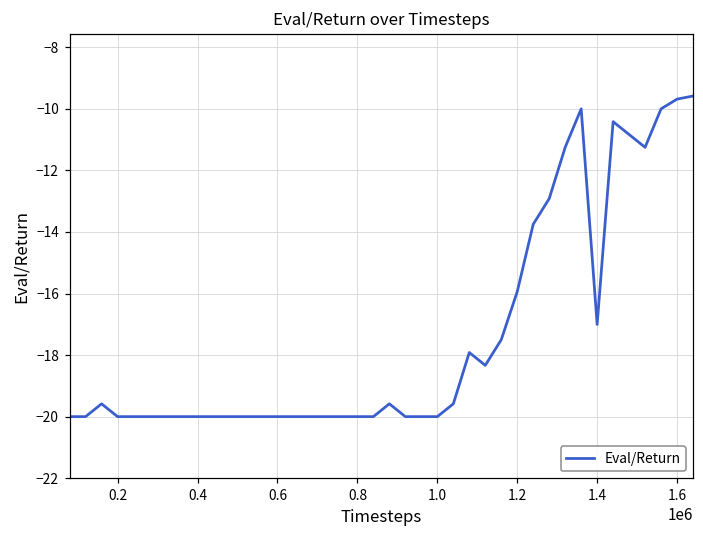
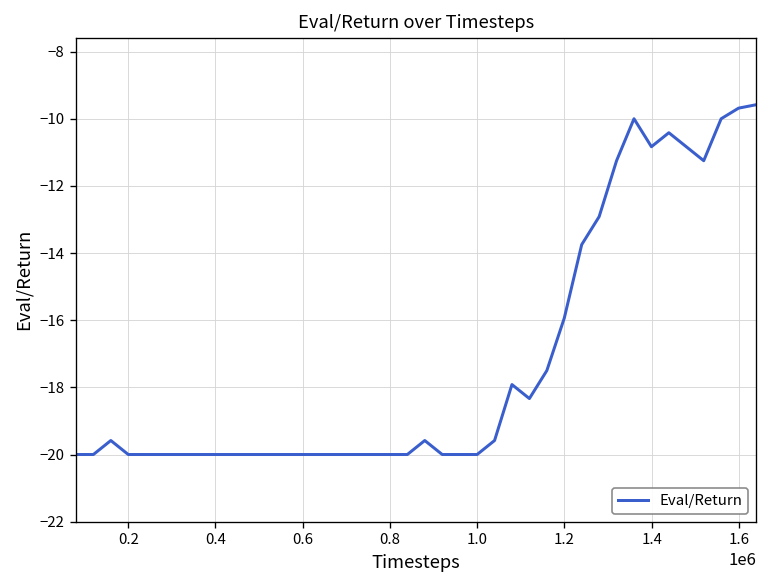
1.4: -17.0 -> -10.8
